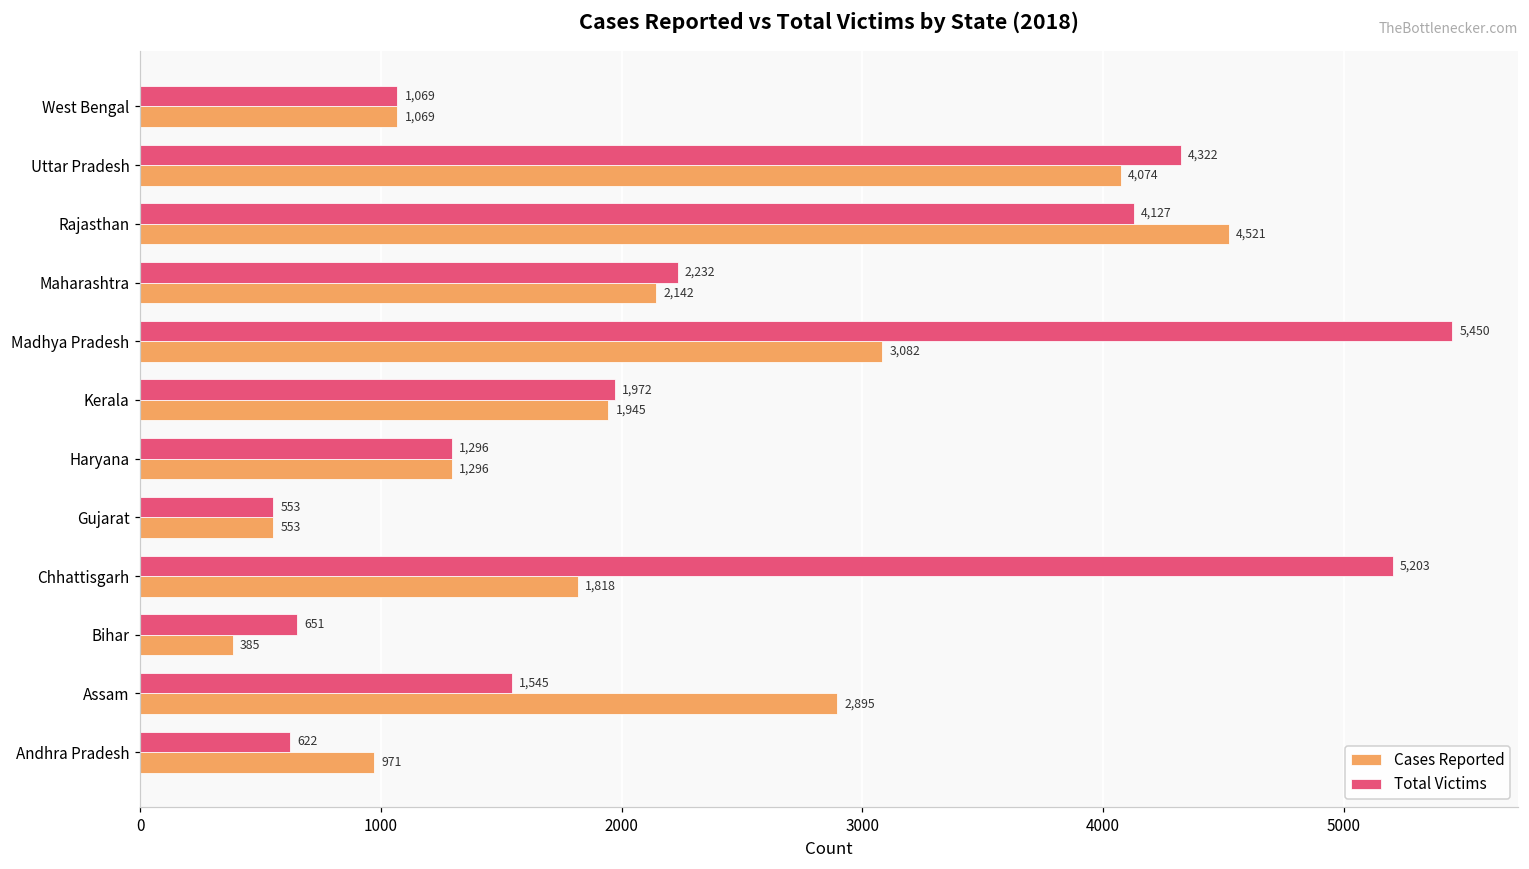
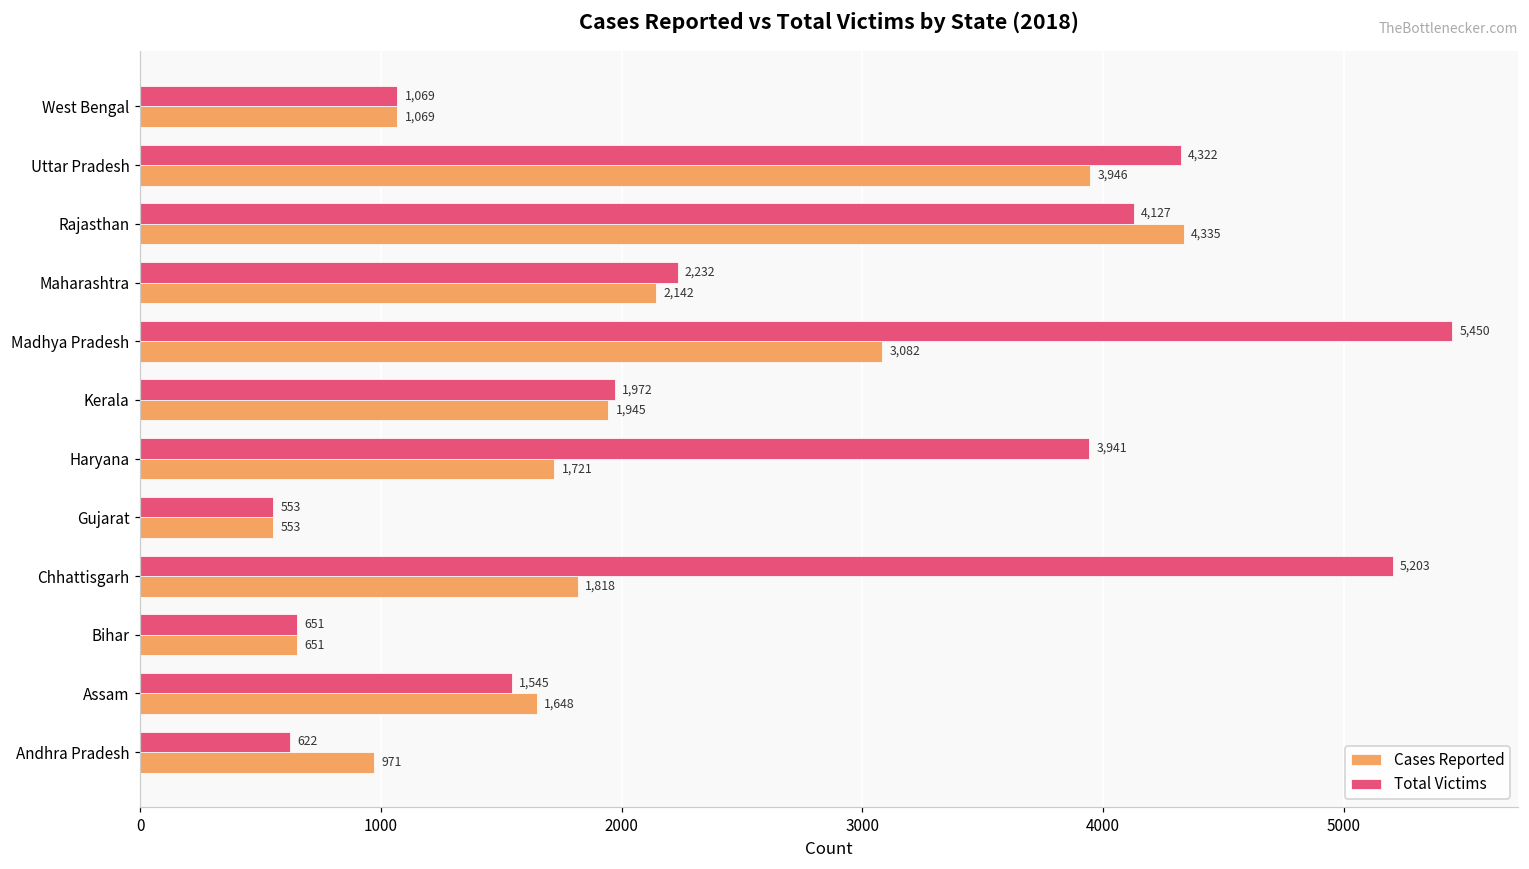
Cases Reported, Uttar Pradesh: 4,074 -> 3,946
Cases Reported, Rajasthan: 4,521 -> 4,335
Total Victims, Haryana: 1,296 -> 3,941
Cases Reported, Haryana: 1,296 -> 1,721
Cases Reported, Bihar: 385 -> 651
Cases Reported, Assam: 2,895 -> 1,648
